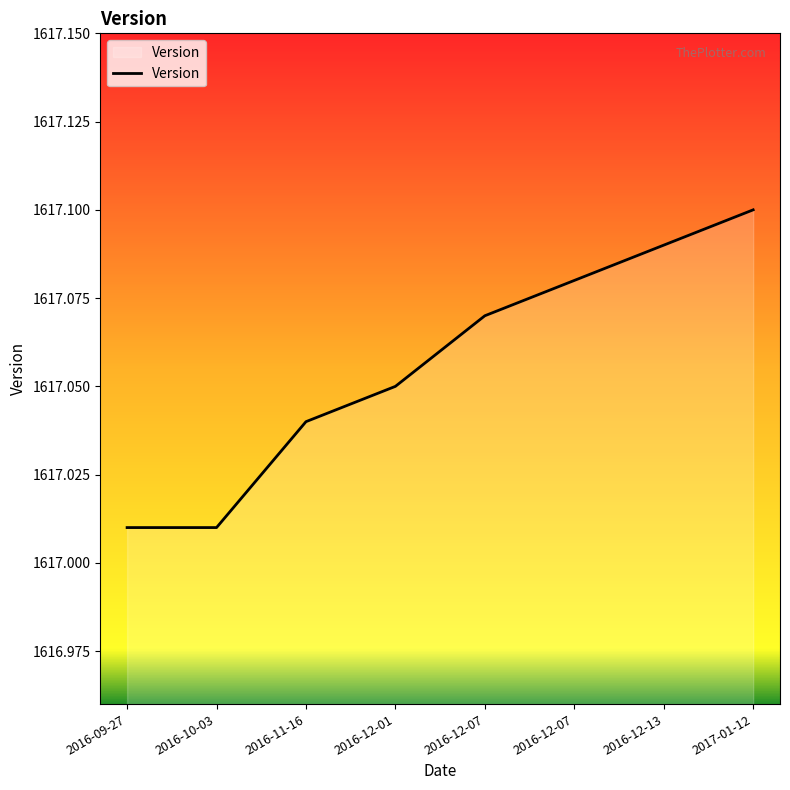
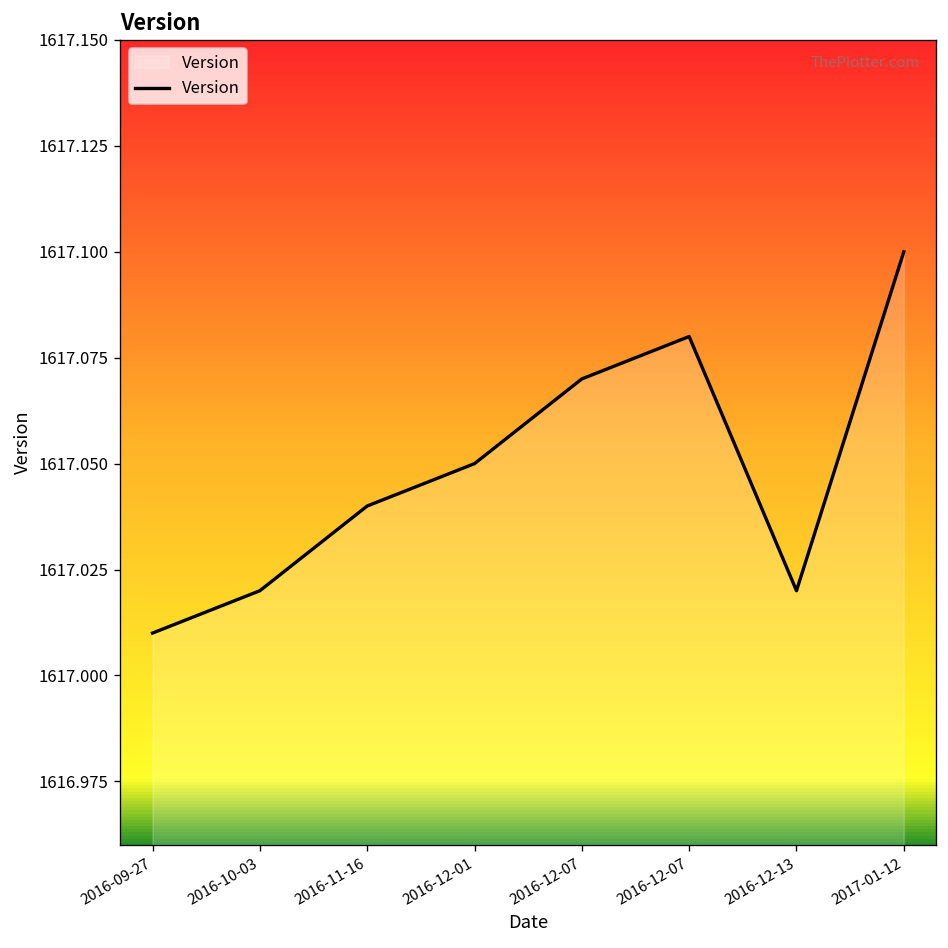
2016-10-03: 1617.01 -> 1617.02
2016-12-13: 1617.09 -> 1617.02
